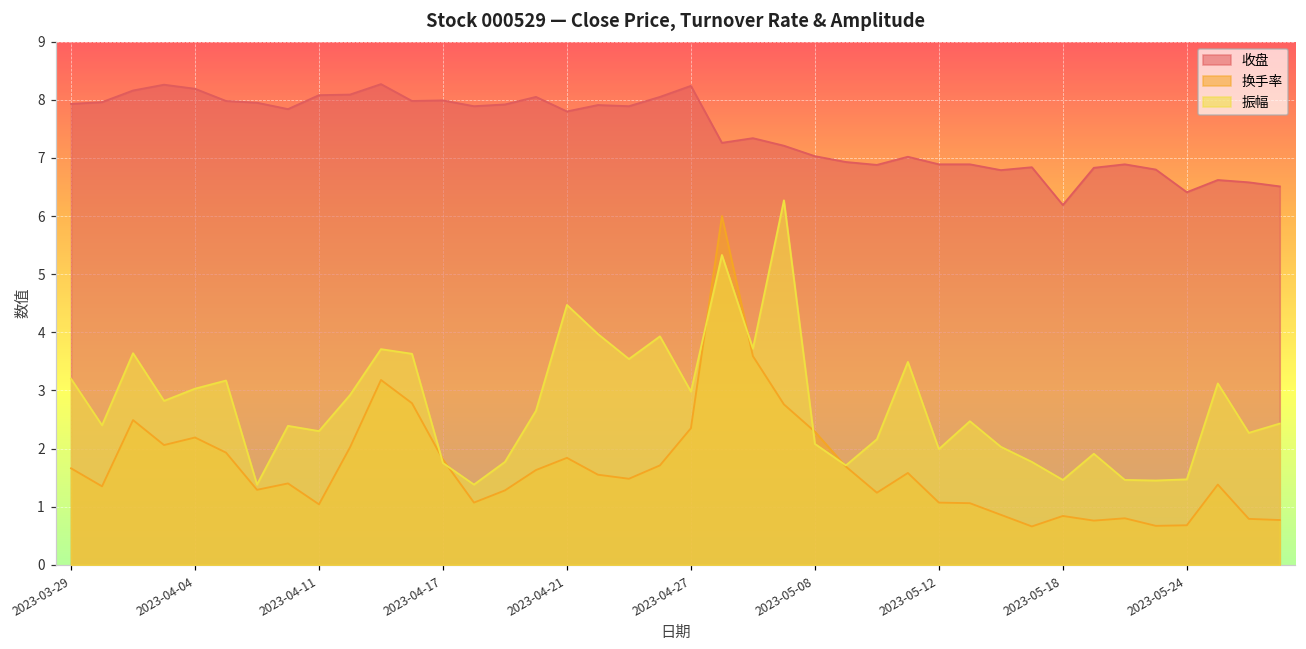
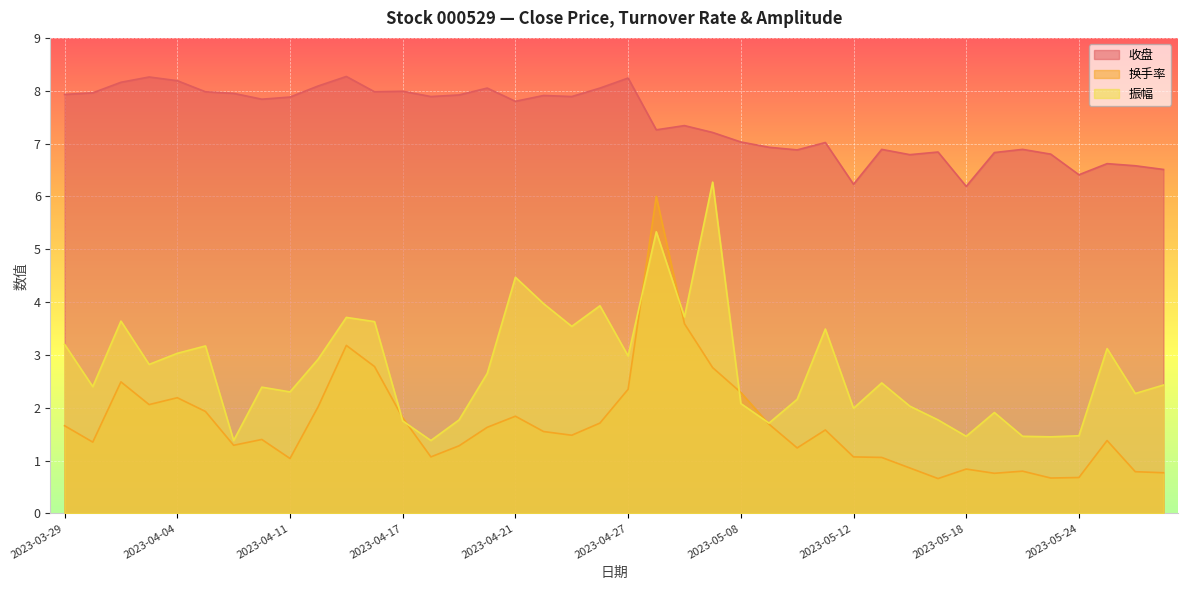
收盘, 2023-04-11: 8.1 -> 7.9
收盘, 2023-05-12: 6.9 -> 6.2
